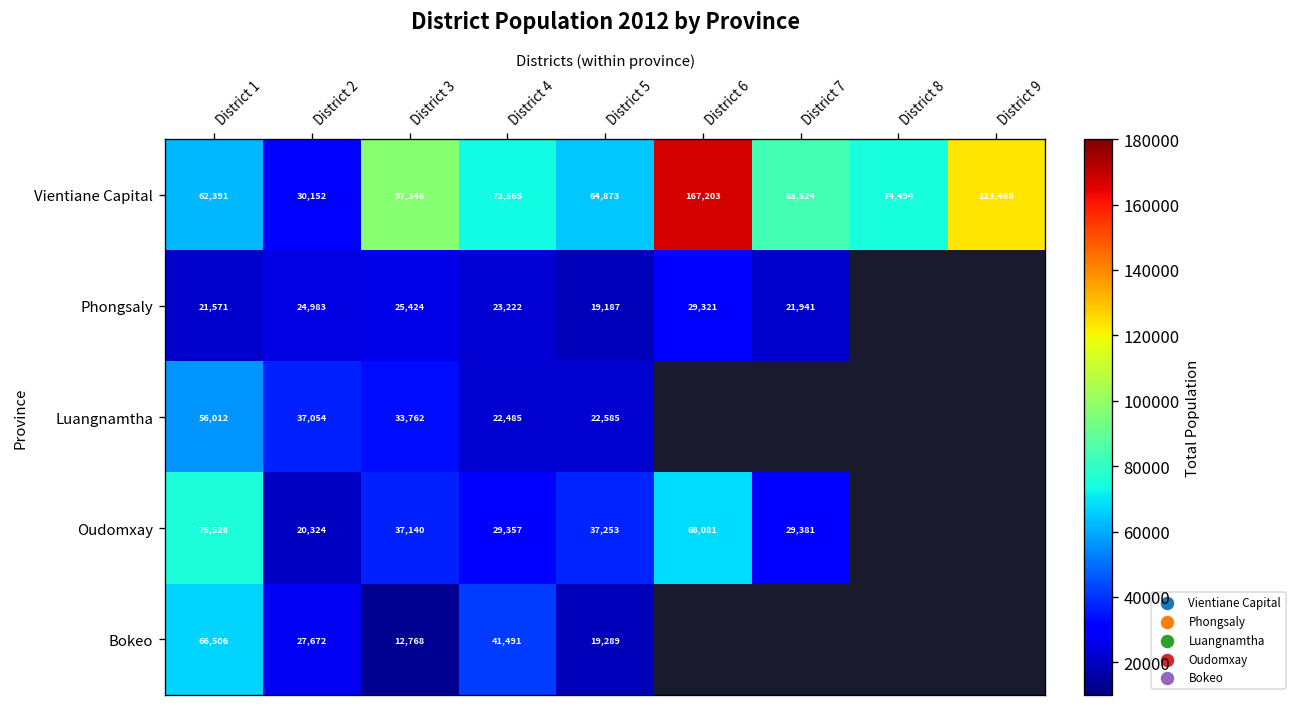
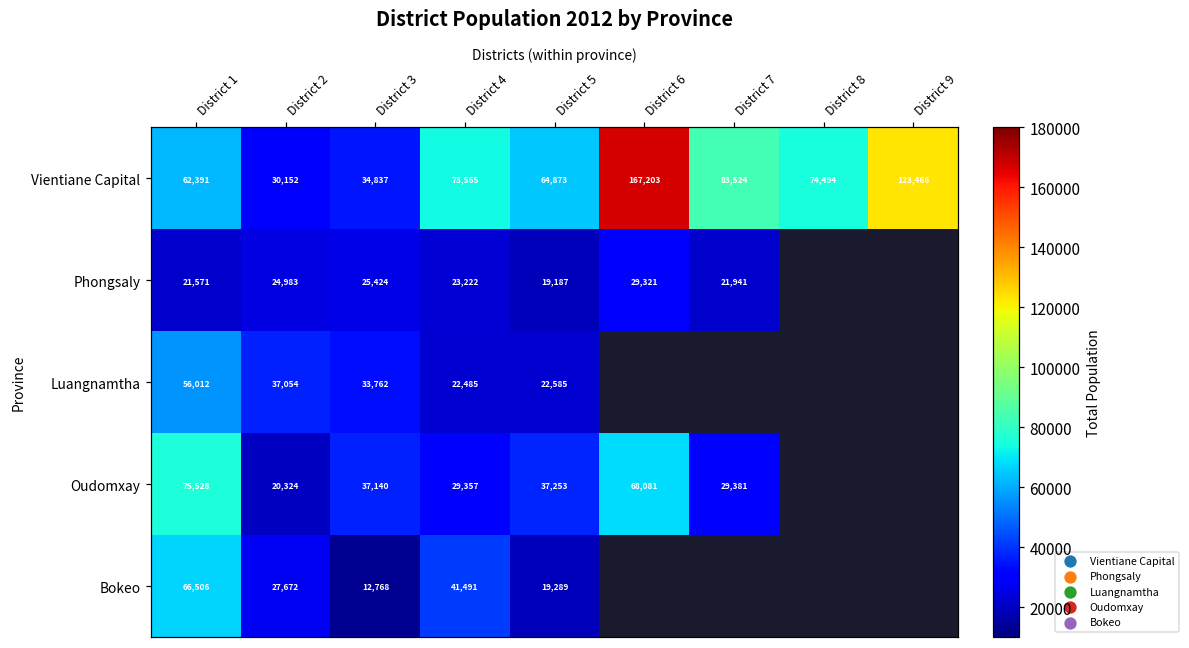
Vientiane Capital, District 3: 97,346 -> 34,837
